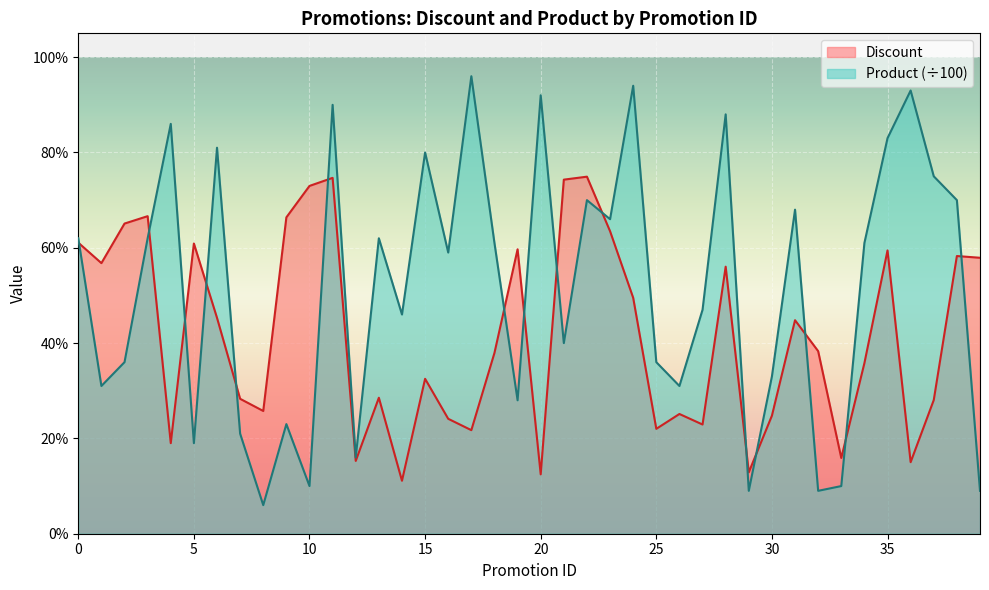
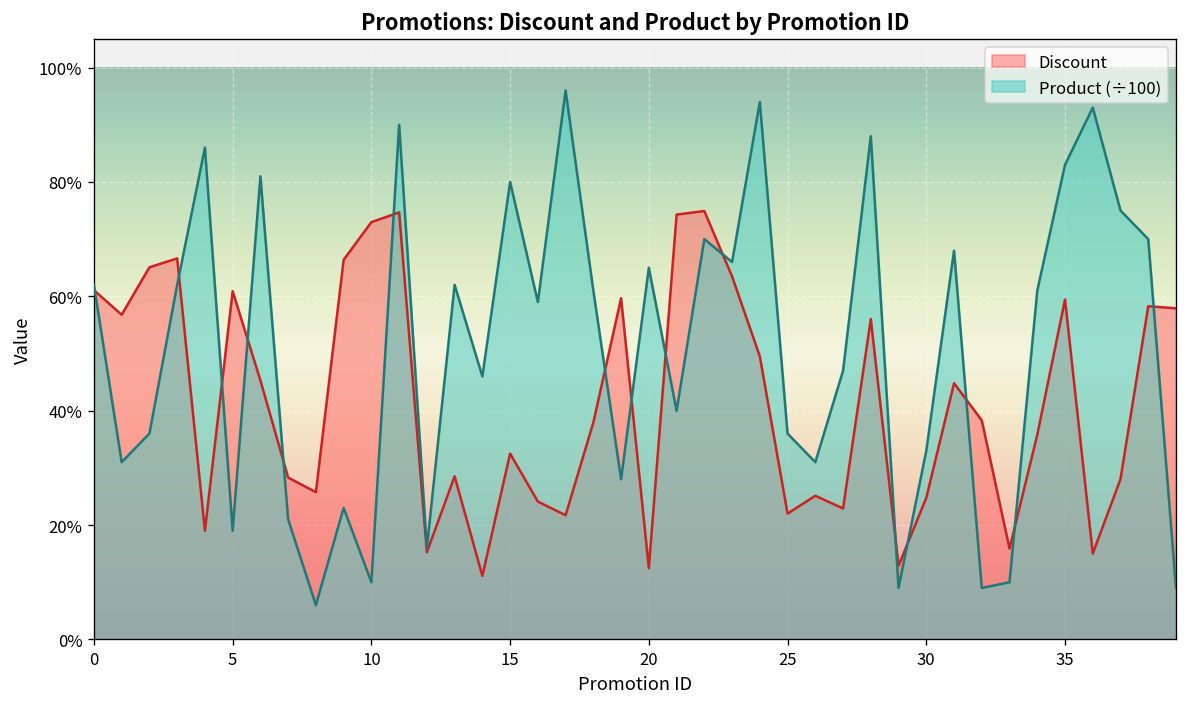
Product (÷100), 20: 92% -> 65%
